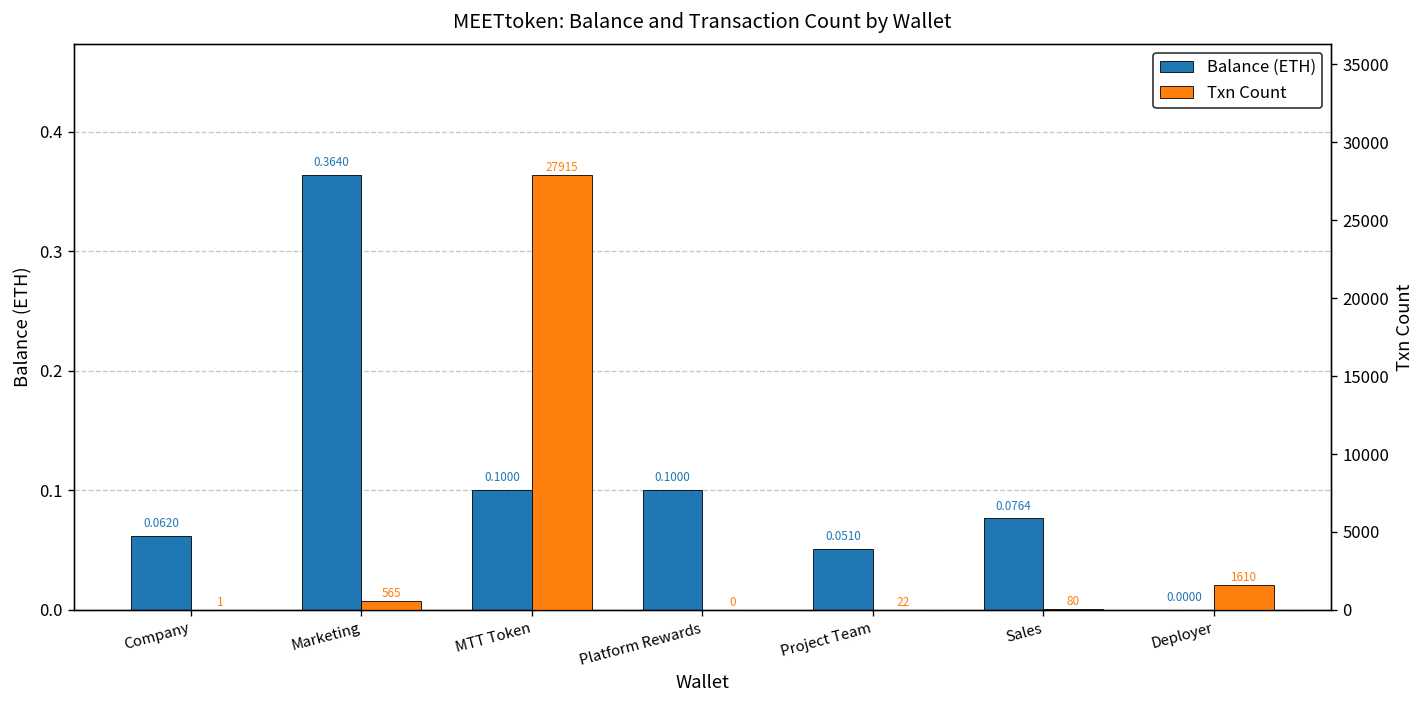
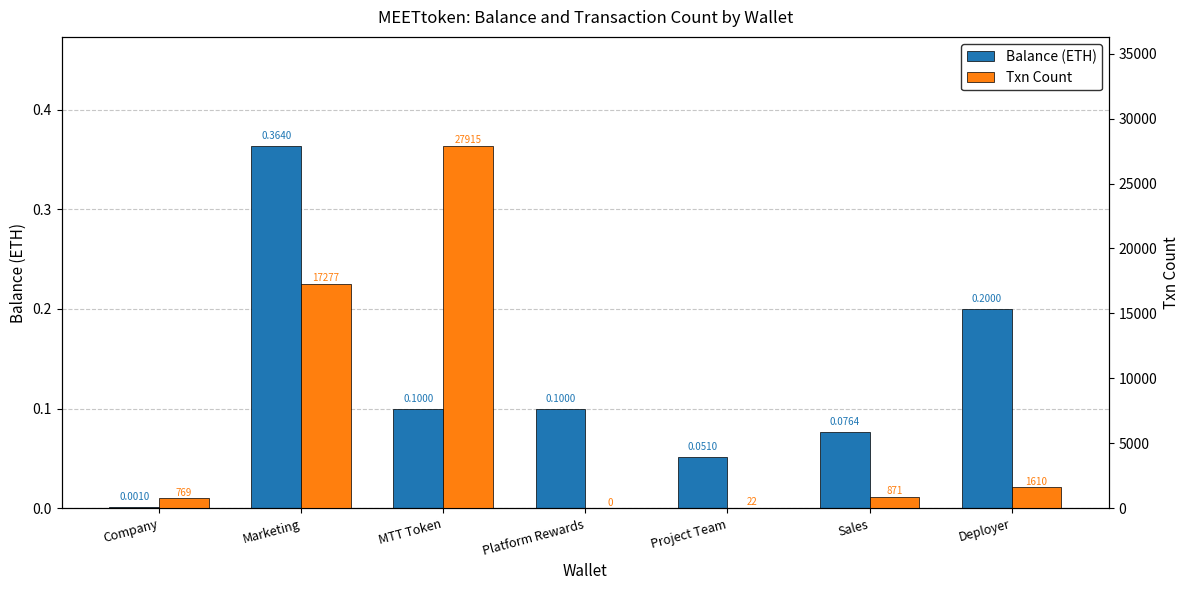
Balance (ETH), Company: 0.0620 -> 0.0010
Balance (ETH), Deployer: 0.0000 -> 0.2000
Txn Count, Company: 1 -> 769
Txn Count, Marketing: 565 -> 17277
Txn Count, Sales: 80 -> 871
